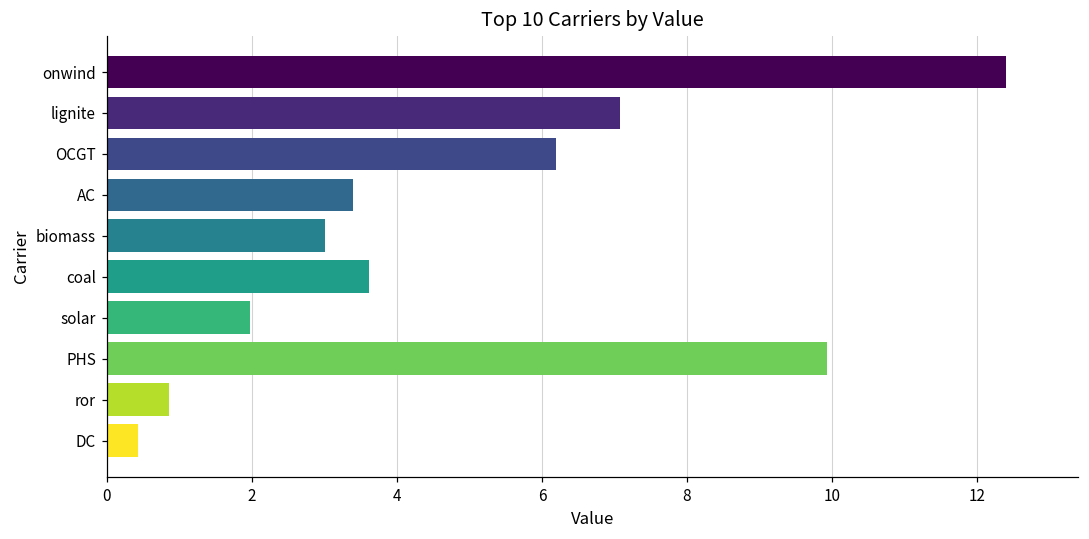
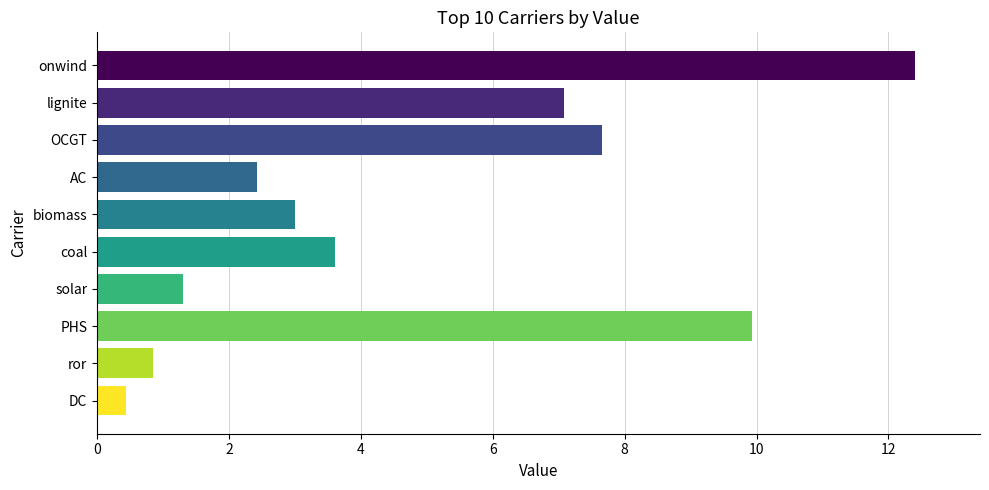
OCGT: 6.2 -> 7.7
AC: 3.4 -> 2.4
solar: 2.0 -> 1.3
